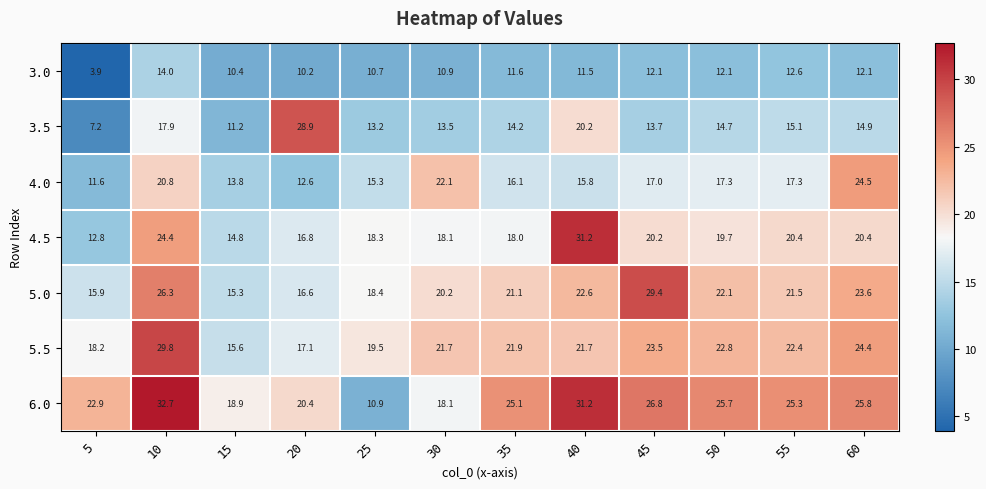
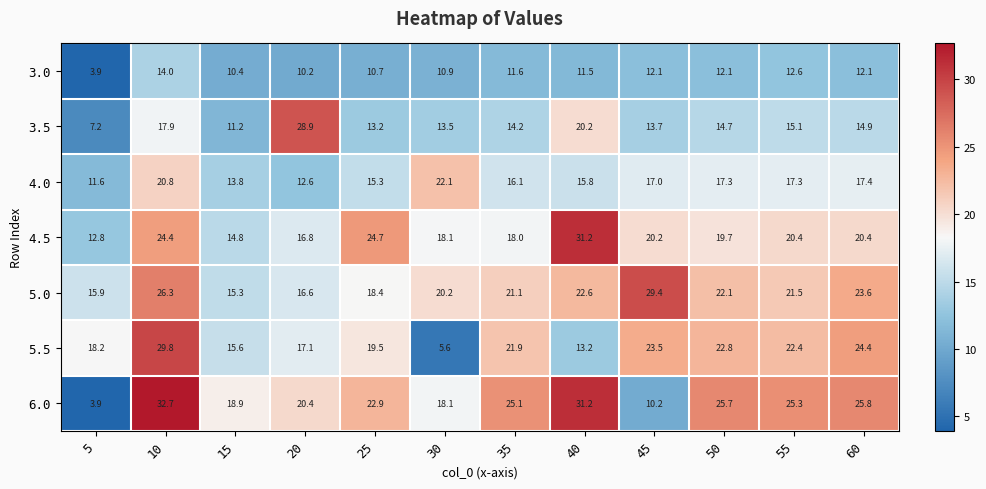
4.0, 60: 24.5 -> 17.4
4.5, 25: 18.3 -> 24.7
5.5, 30: 21.7 -> 5.6
5.5, 40: 21.7 -> 13.2
6.0, 5: 22.9 -> 3.9
6.0, 25: 10.9 -> 22.9
6.0, 45: 26.8 -> 10.2
